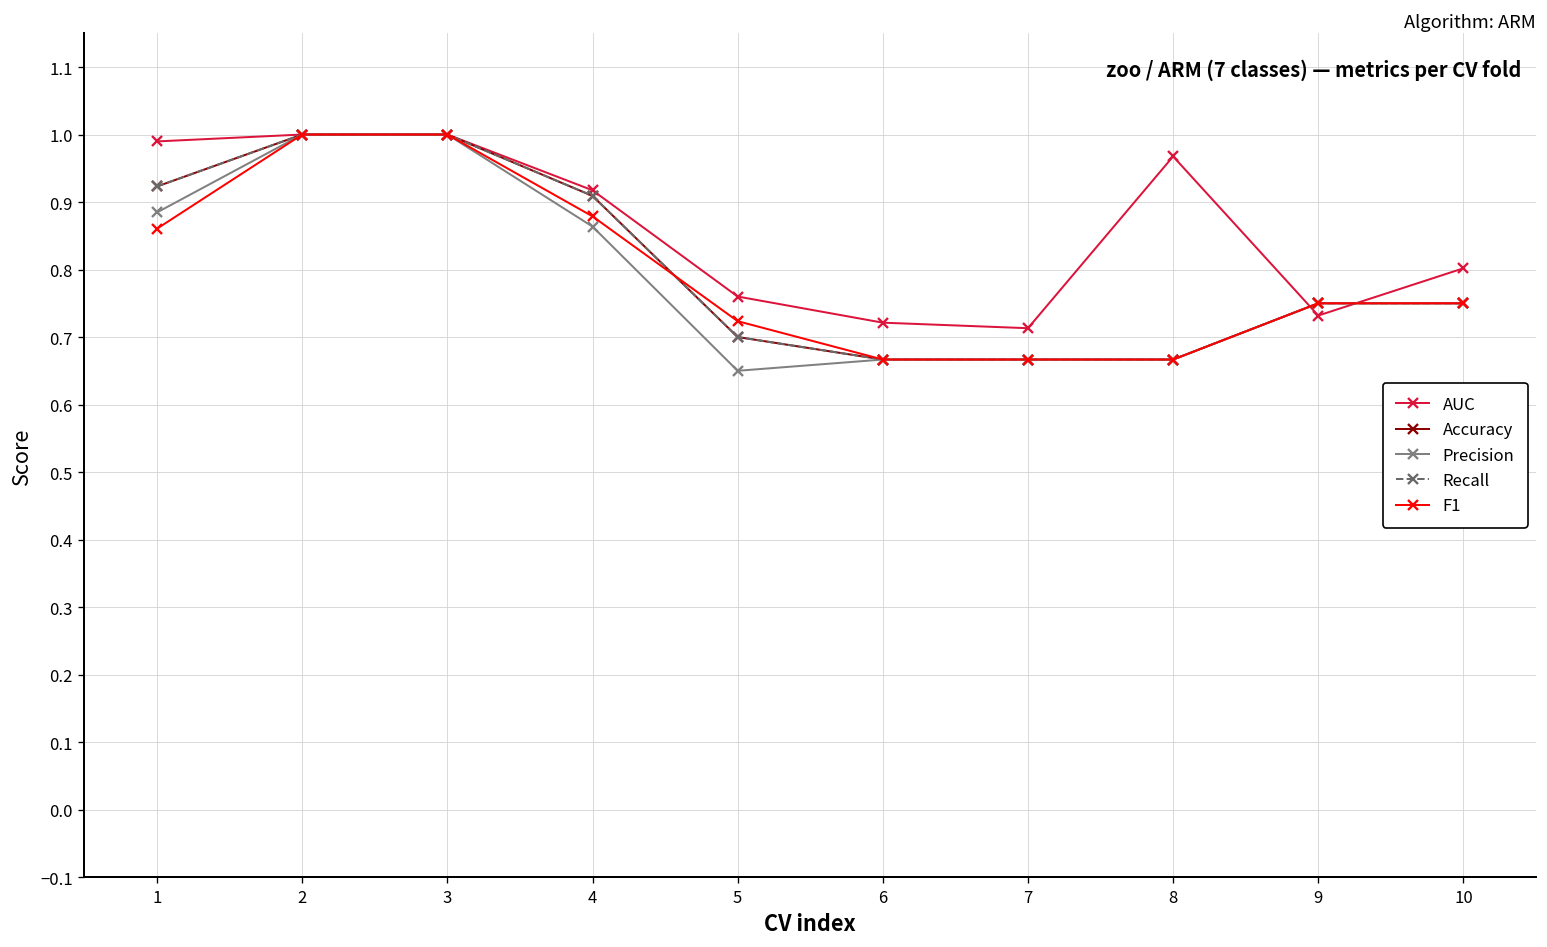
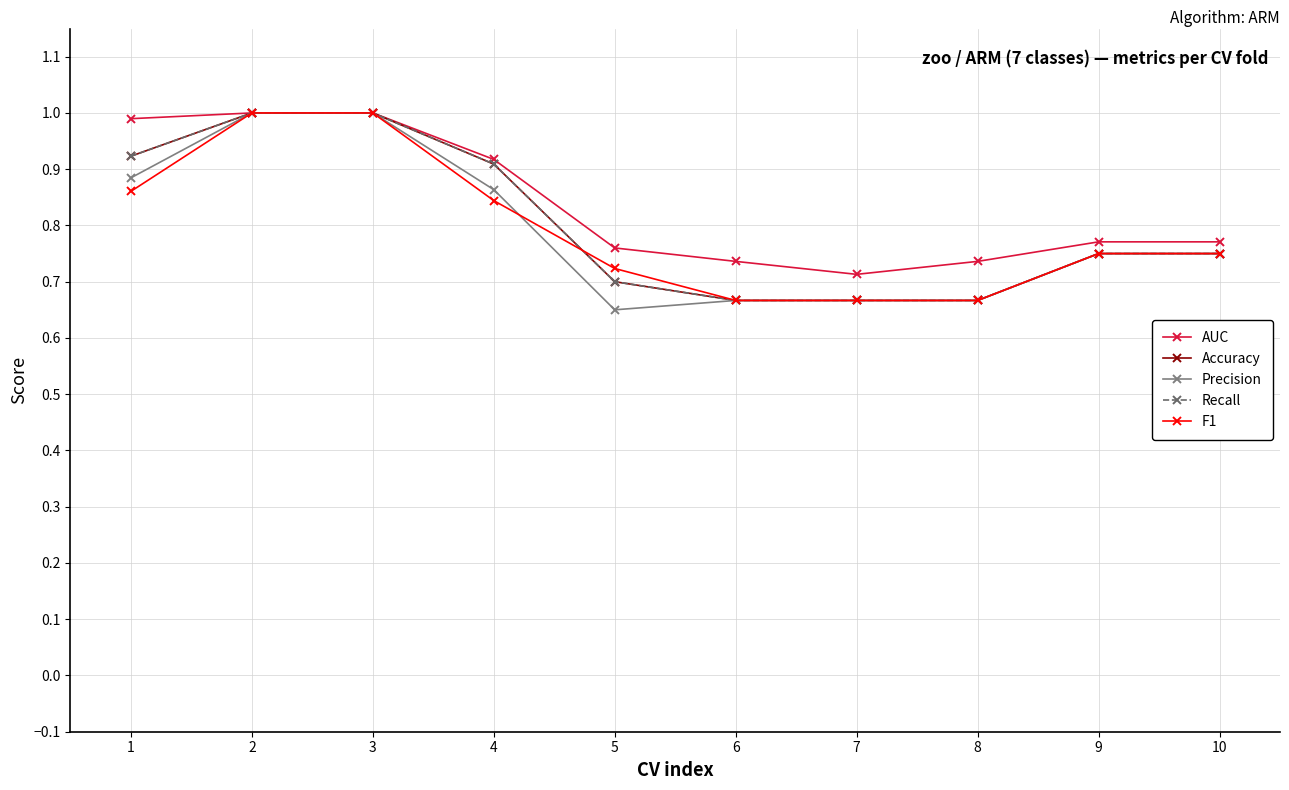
F1, 4: 0.88 -> 0.84
AUC, 6: 0.72 -> 0.74
AUC, 8: 0.97 -> 0.74
AUC, 9: 0.73 -> 0.77
AUC, 10: 0.80 -> 0.77
